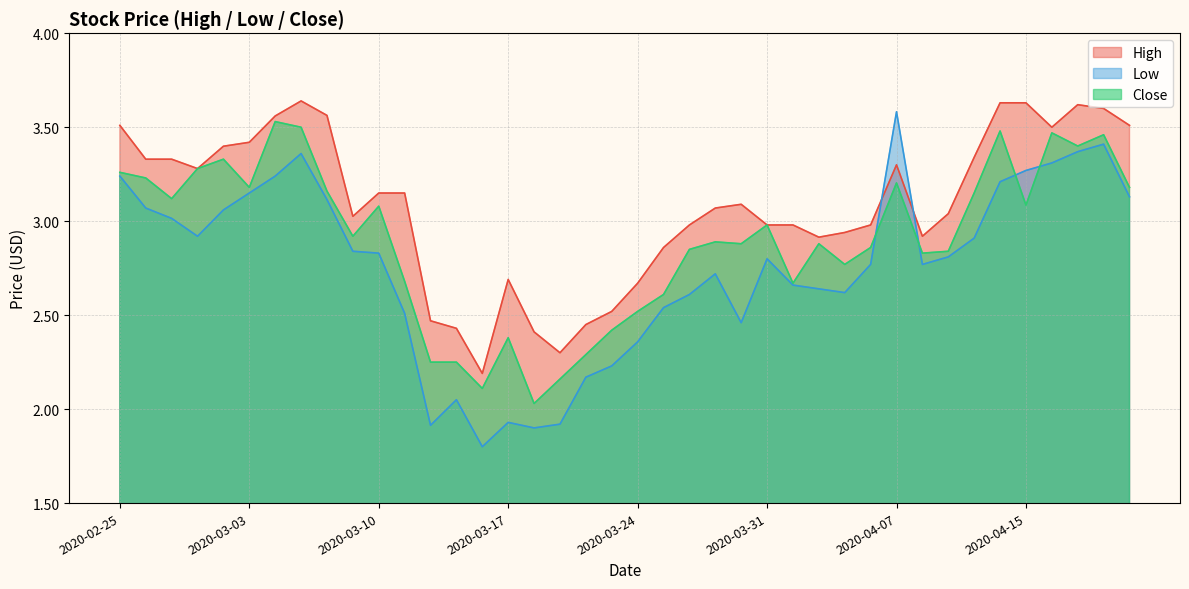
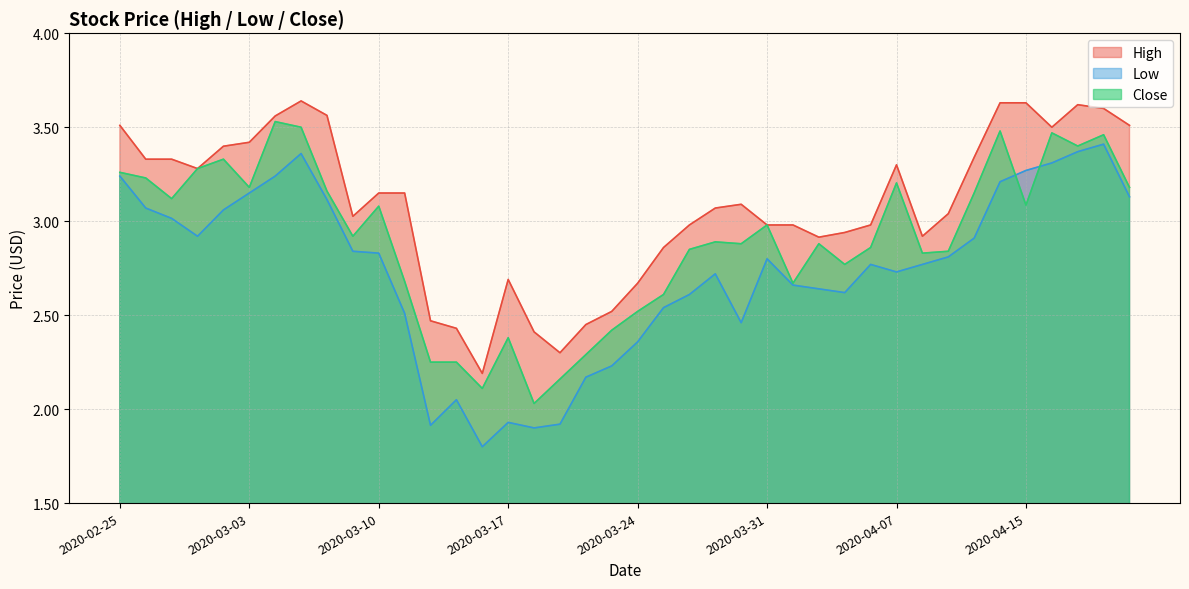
Low, 2020-04-07: 3.58 -> 2.73
